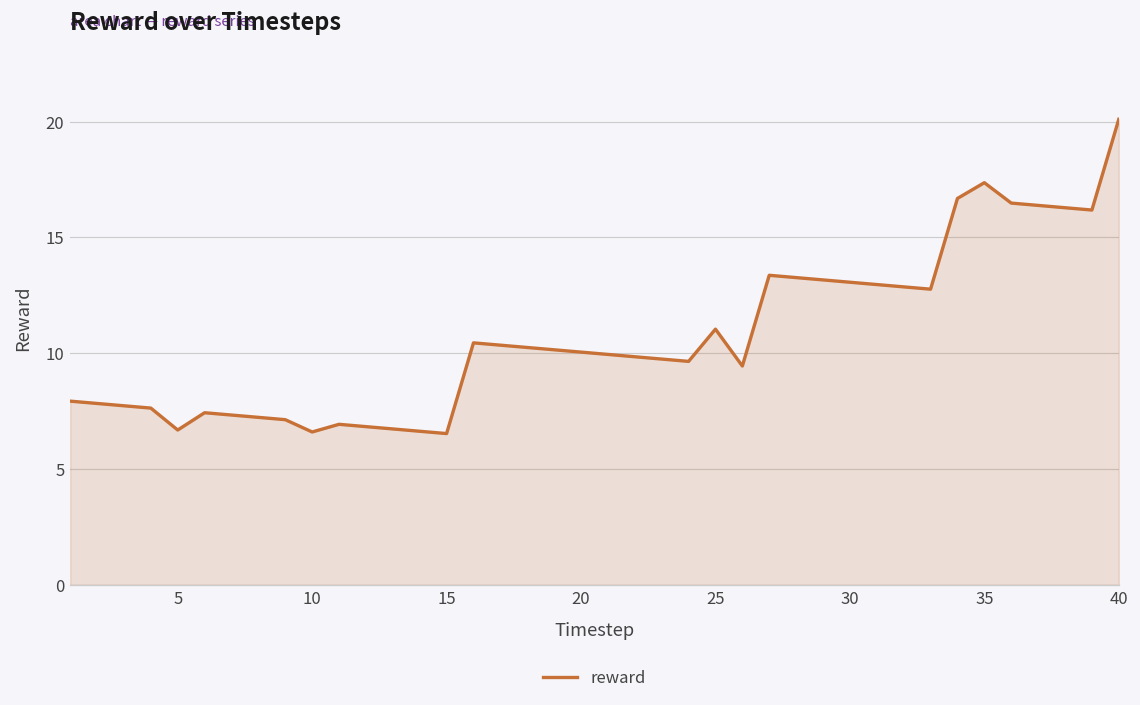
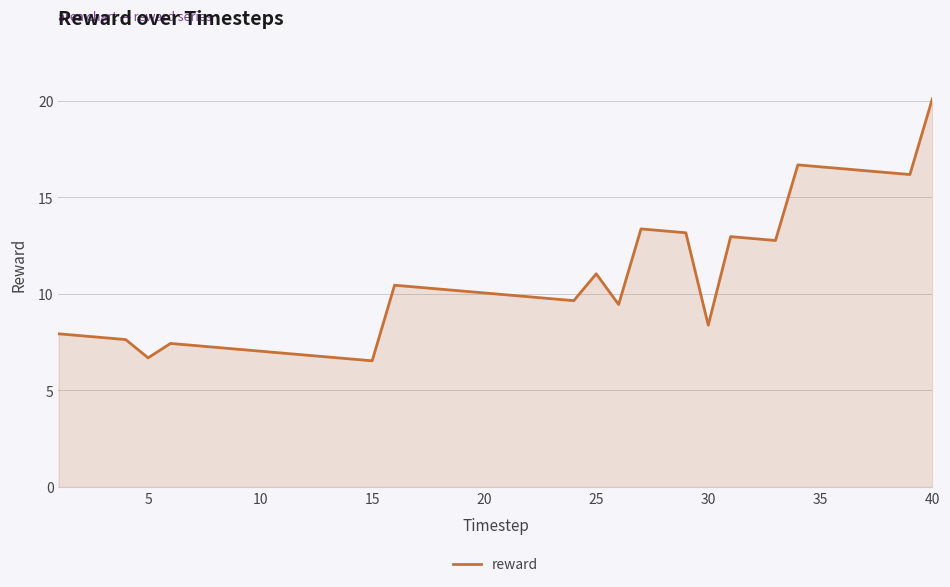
10: 6.6 -> 7.0
30: 13.1 -> 8.4
35: 17.4 -> 16.6
